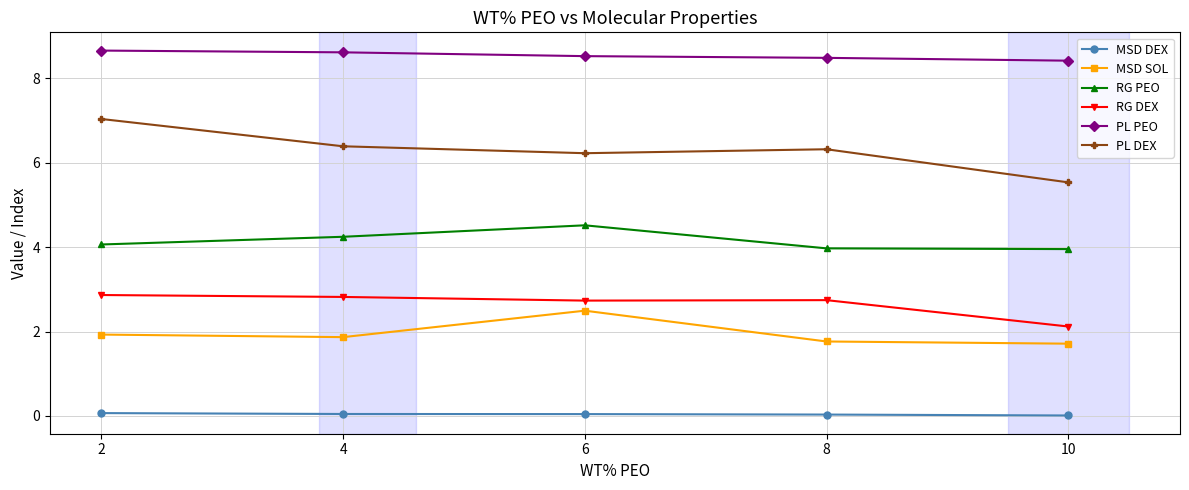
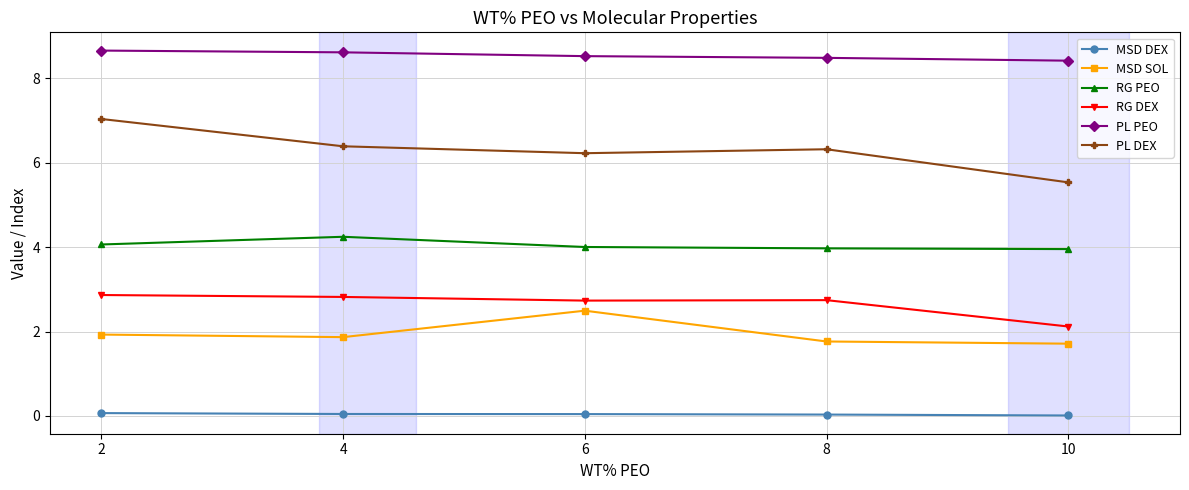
RG PEO, 6: 4.5 -> 4.0
